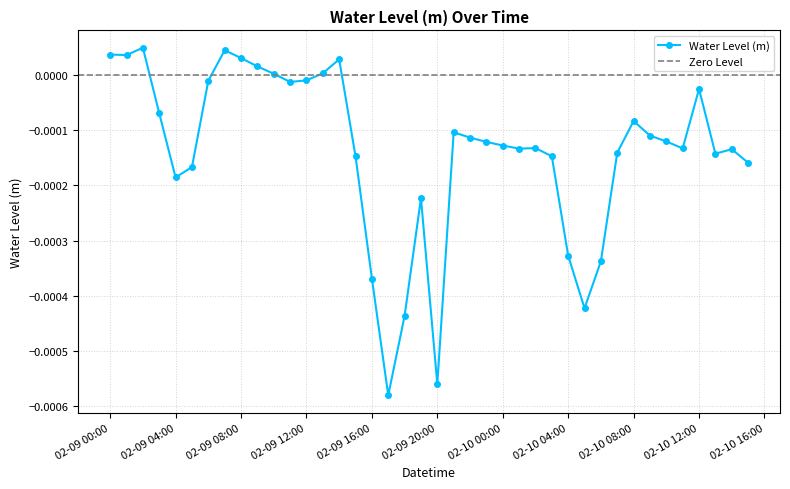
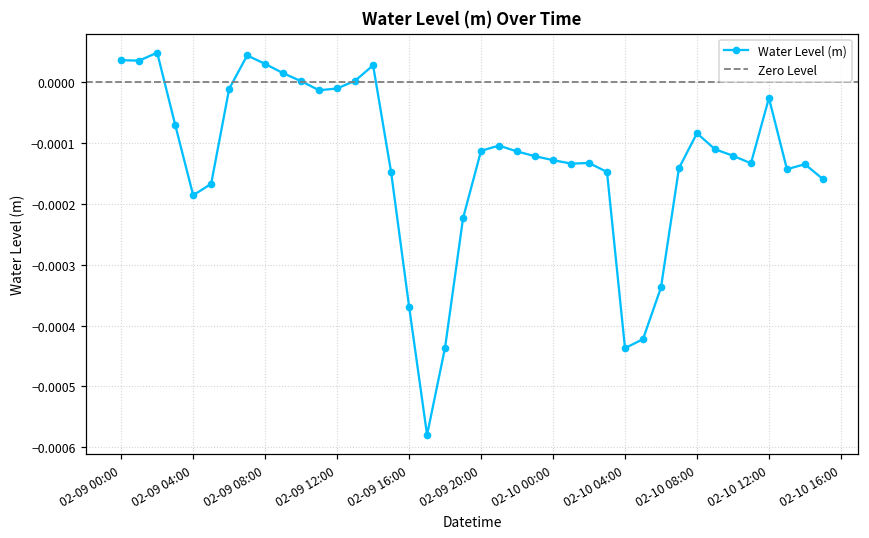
02-09 20:00: -0.00056 -> -0.00011
02-10 04:00: -0.00033 -> -0.00044
